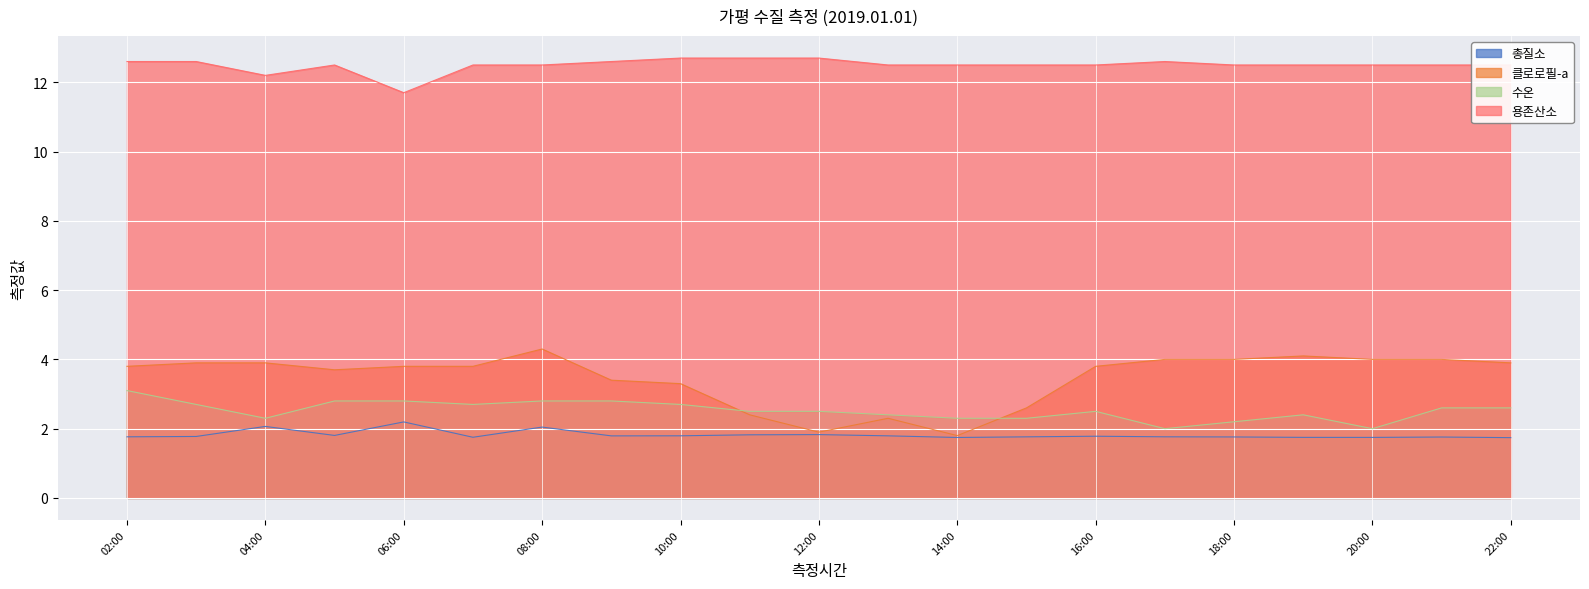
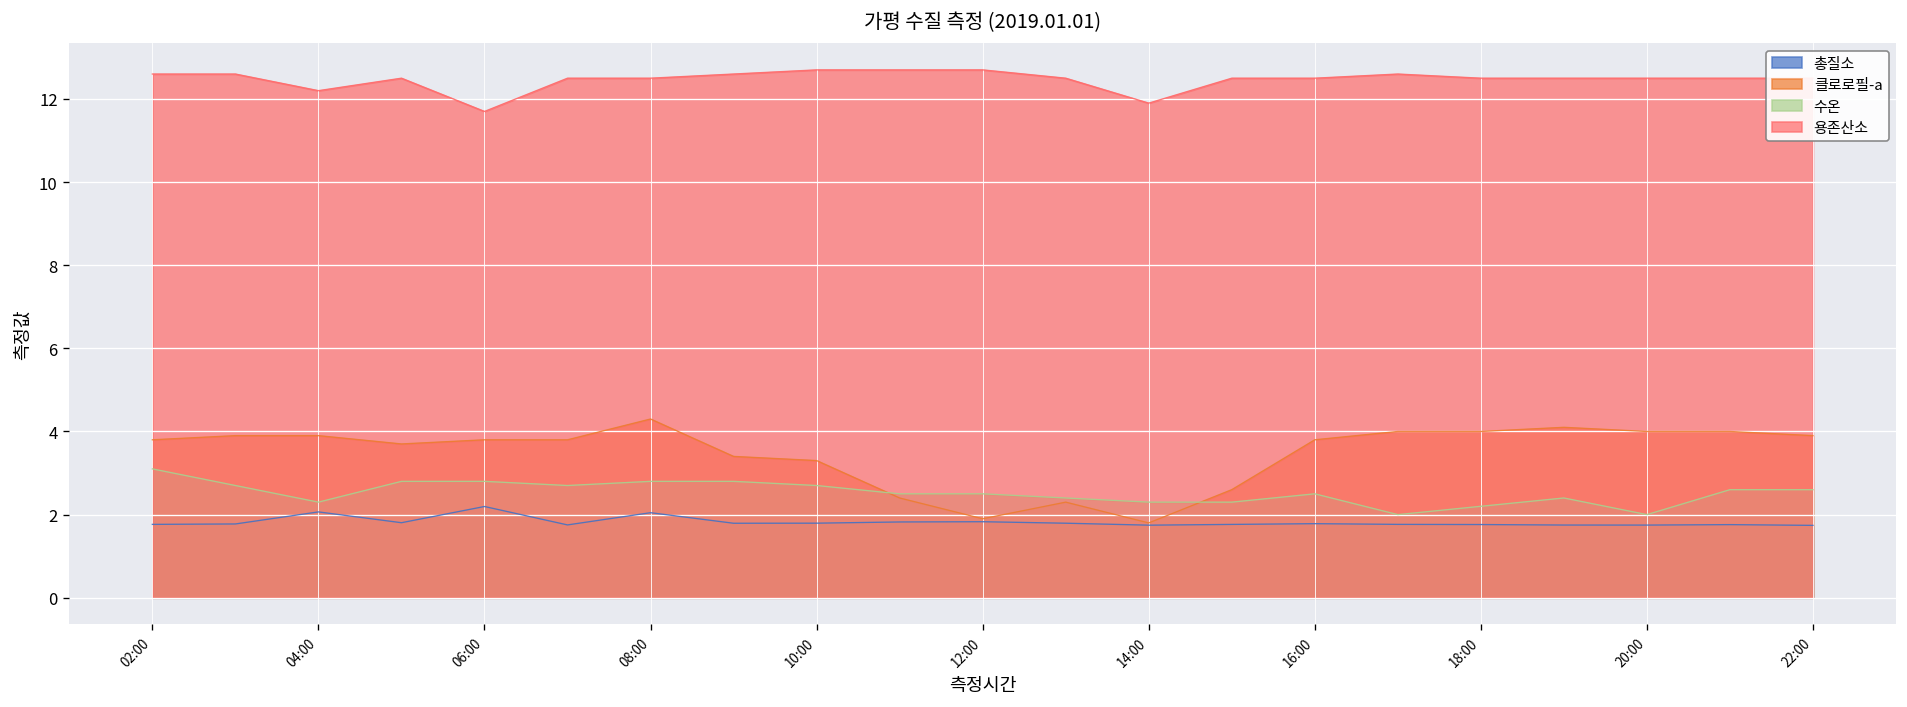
용존산소, 14:00: 12.5 -> 11.9
